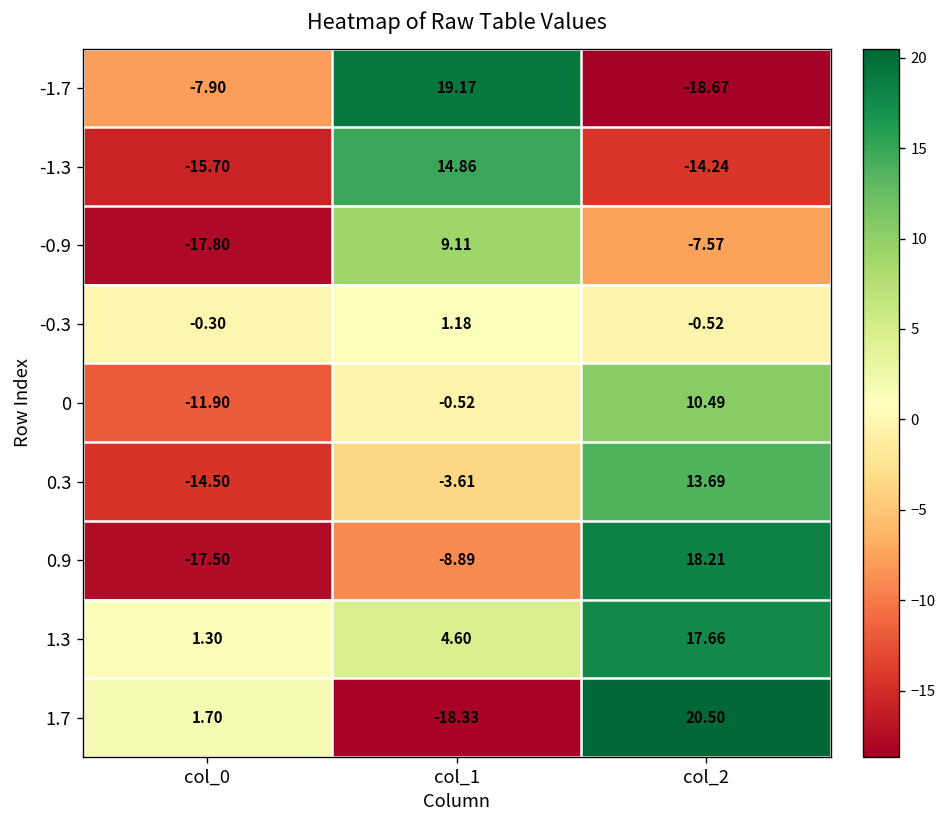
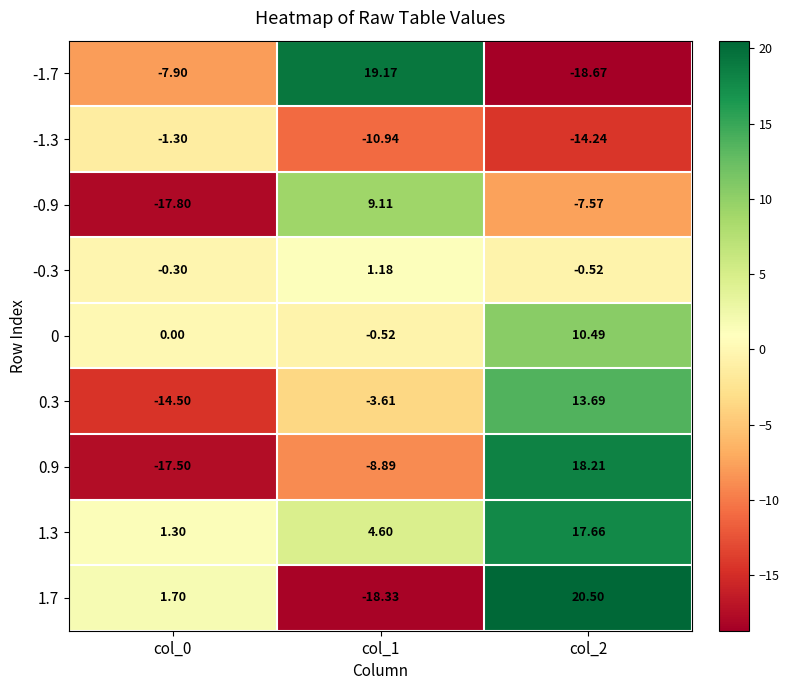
-1.3, col_0: -15.70 -> -1.30
-1.3, col_1: 14.86 -> -10.94
0, col_0: -11.90 -> 0.00
